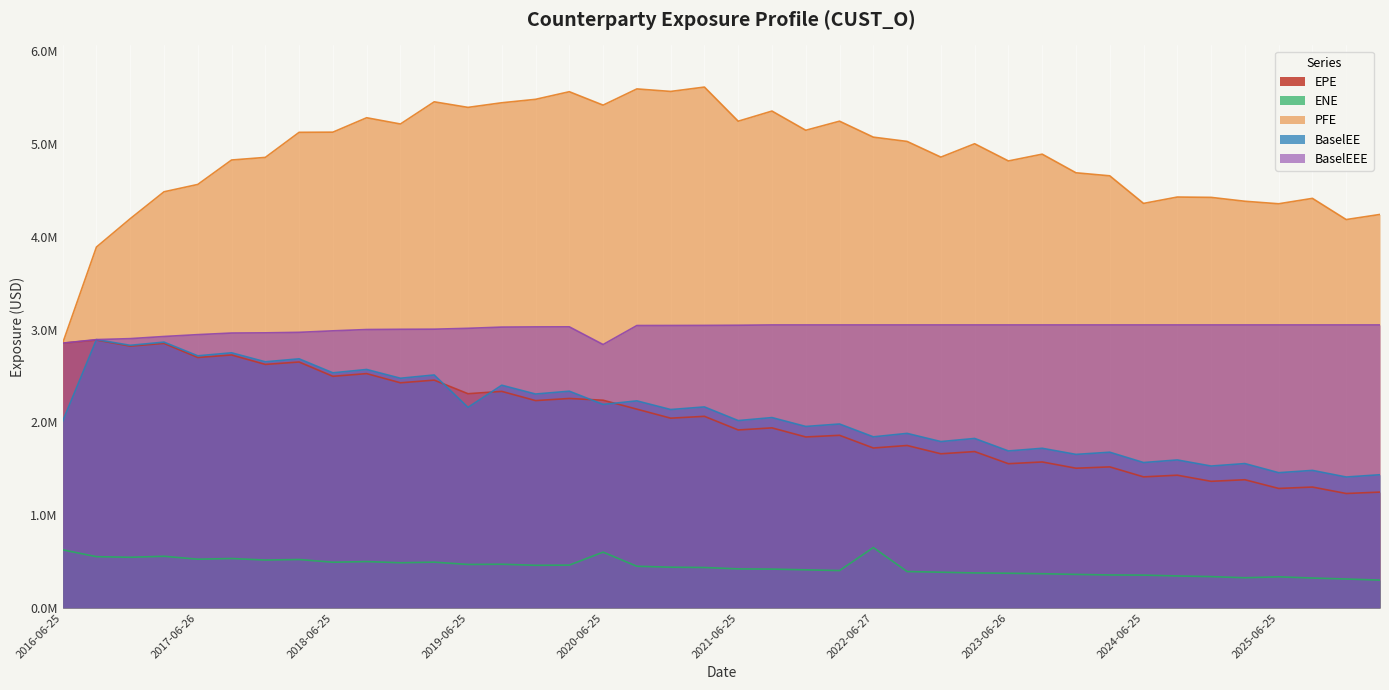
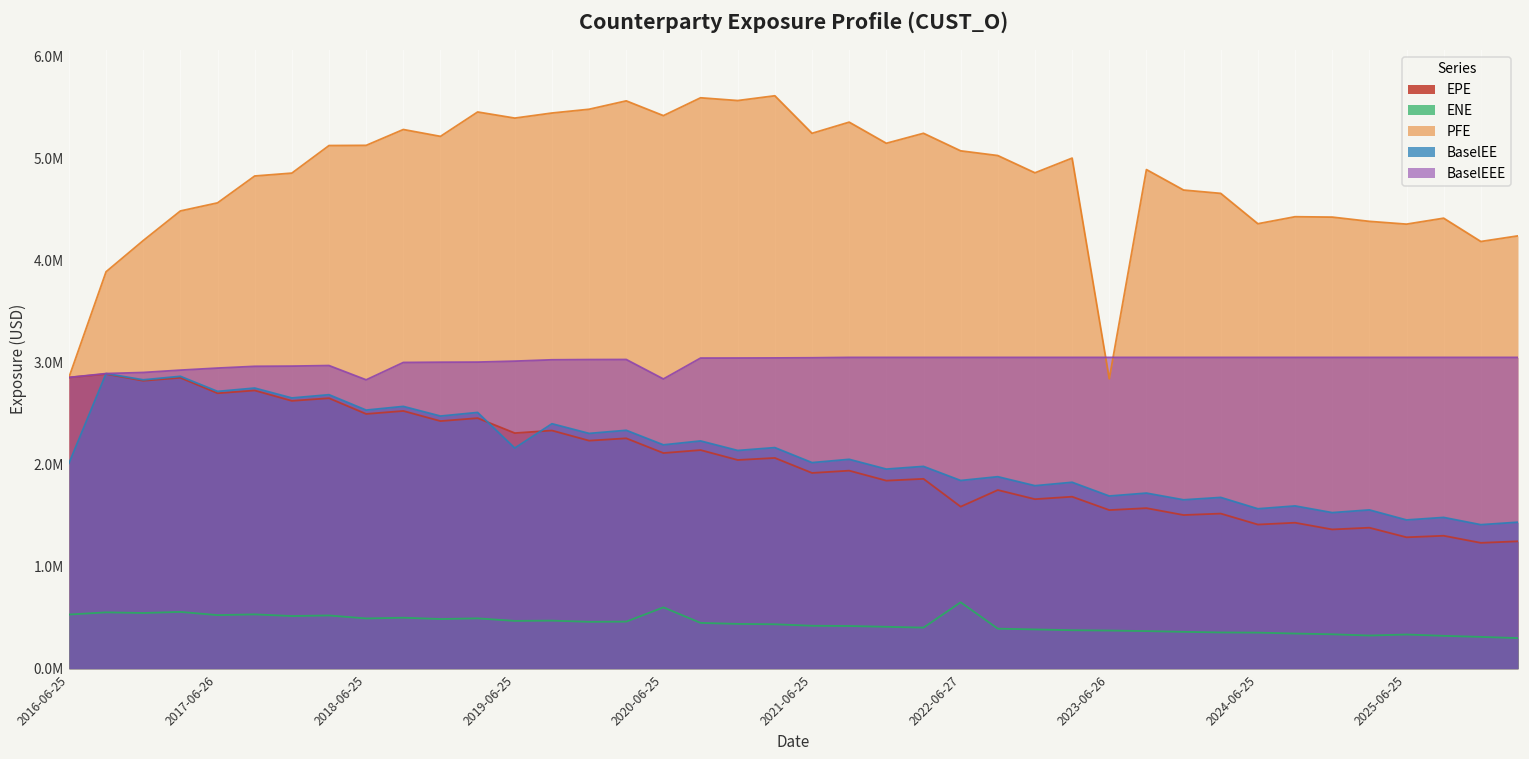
ENE, 2016-06-25: 600000 -> 500000
BaselEEE, 2018-06-25: 3000000 -> 2800000
EPE, 2020-06-25: 2200000 -> 2100000
EPE, 2022-06-27: 1700000 -> 1600000
PFE, 2023-06-26: 4800000 -> 2800000
